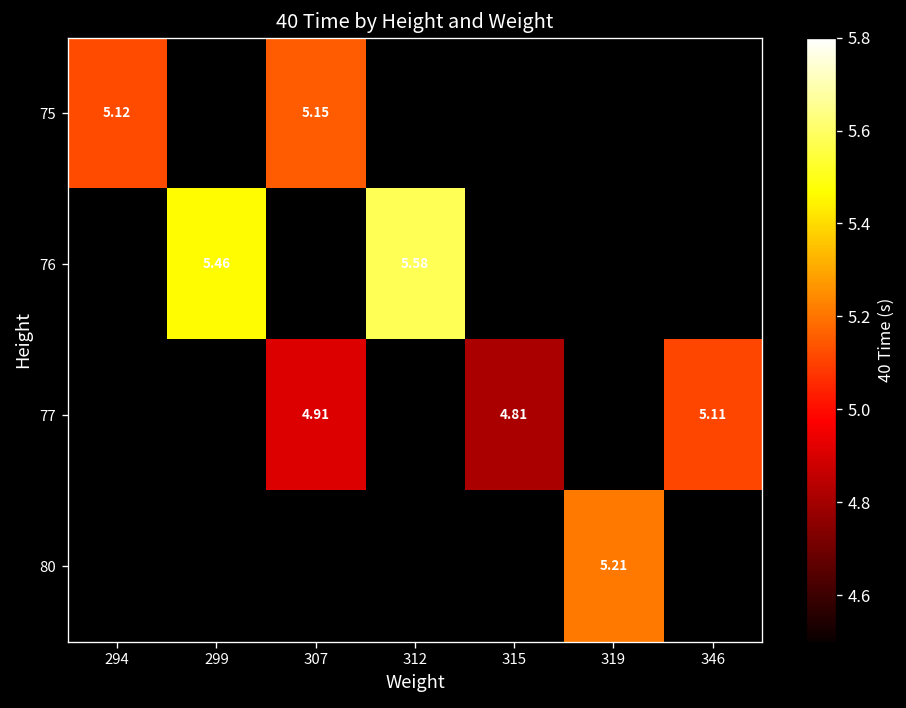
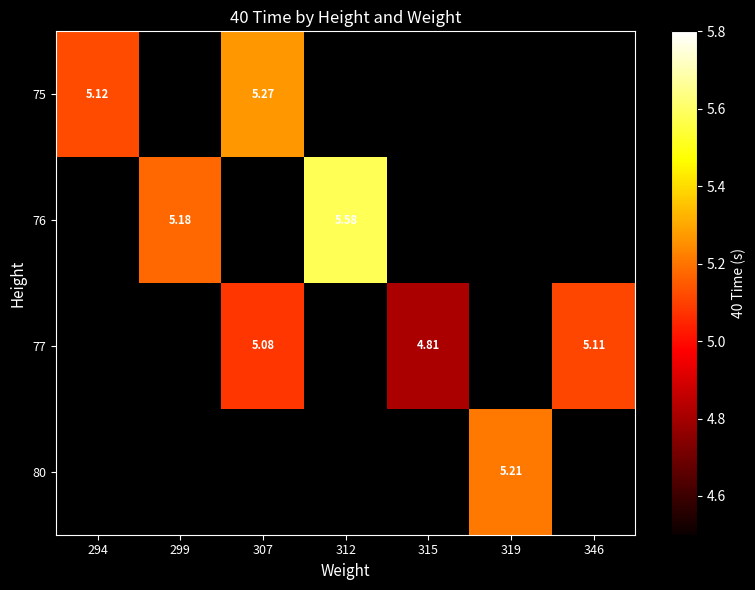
75, 307: 5.15 -> 5.27
76, 299: 5.46 -> 5.18
77, 307: 4.91 -> 5.08
